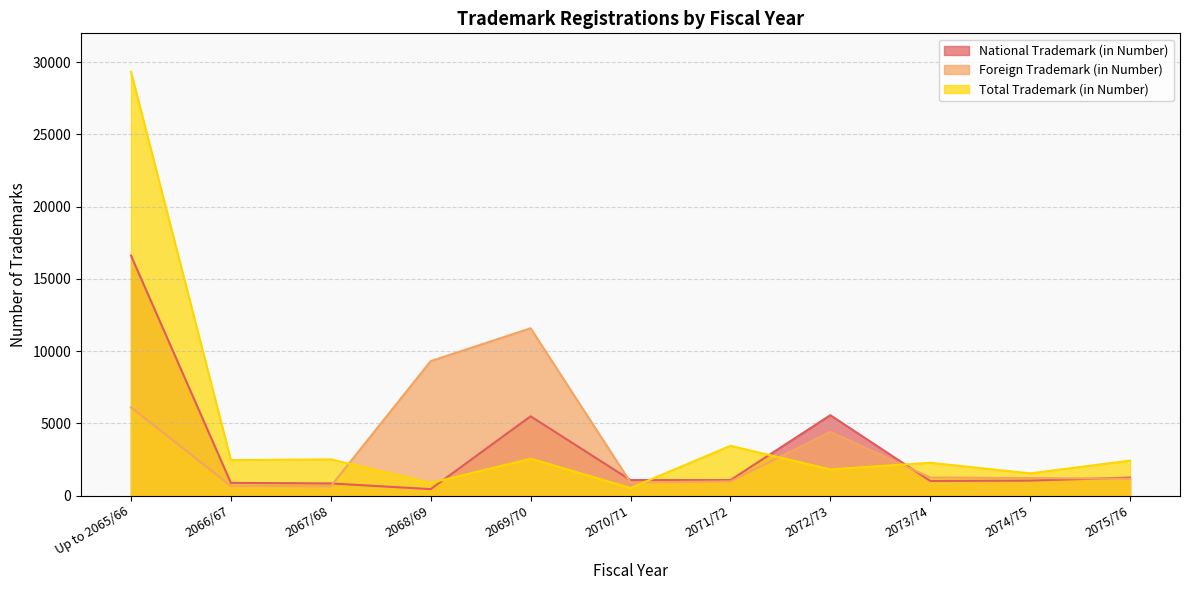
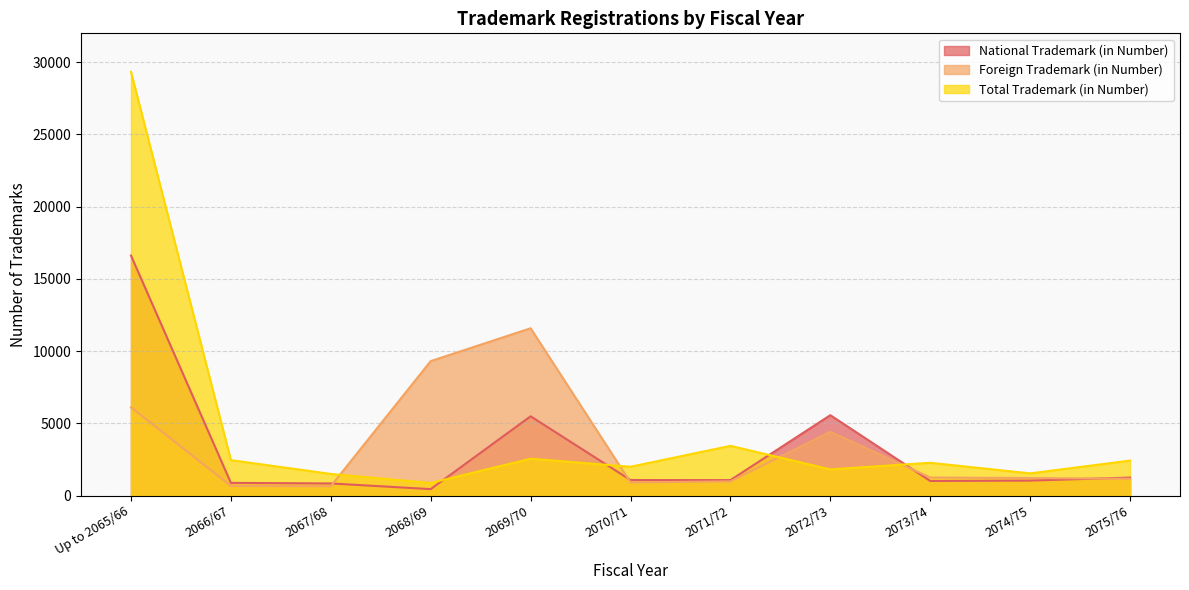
Total Trademark (in Number), 2067/68: 2500 -> 1500
Total Trademark (in Number), 2070/71: 500 -> 2000
